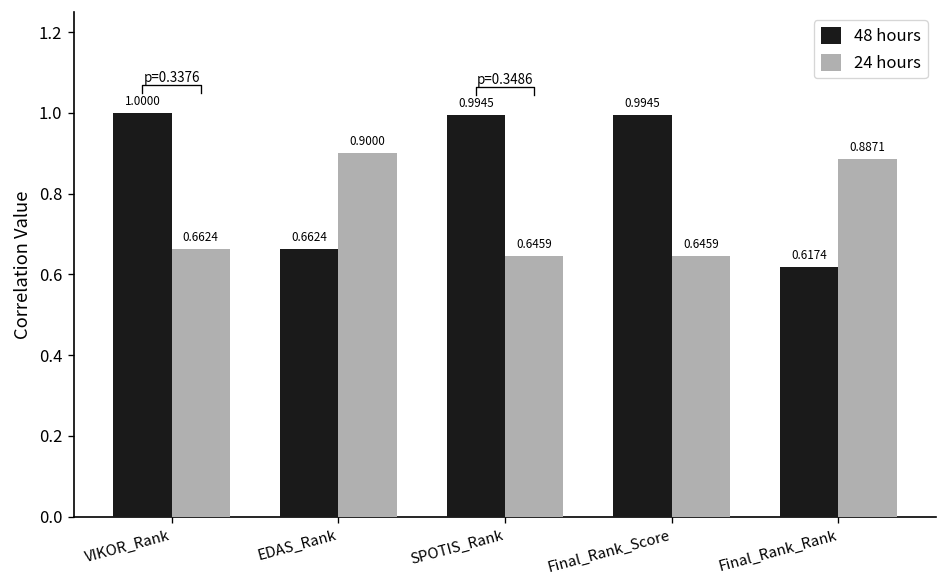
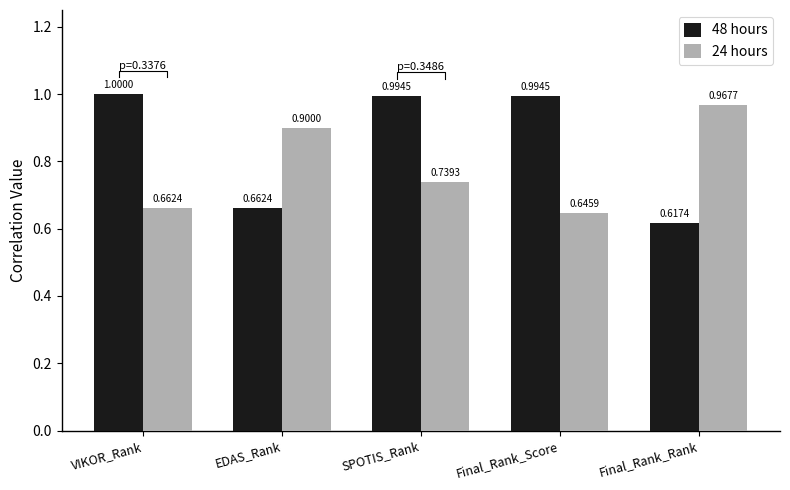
24 hours, SPOTIS_Rank: 0.6459 -> 0.7393
24 hours, Final_Rank_Rank: 0.8871 -> 0.9677
